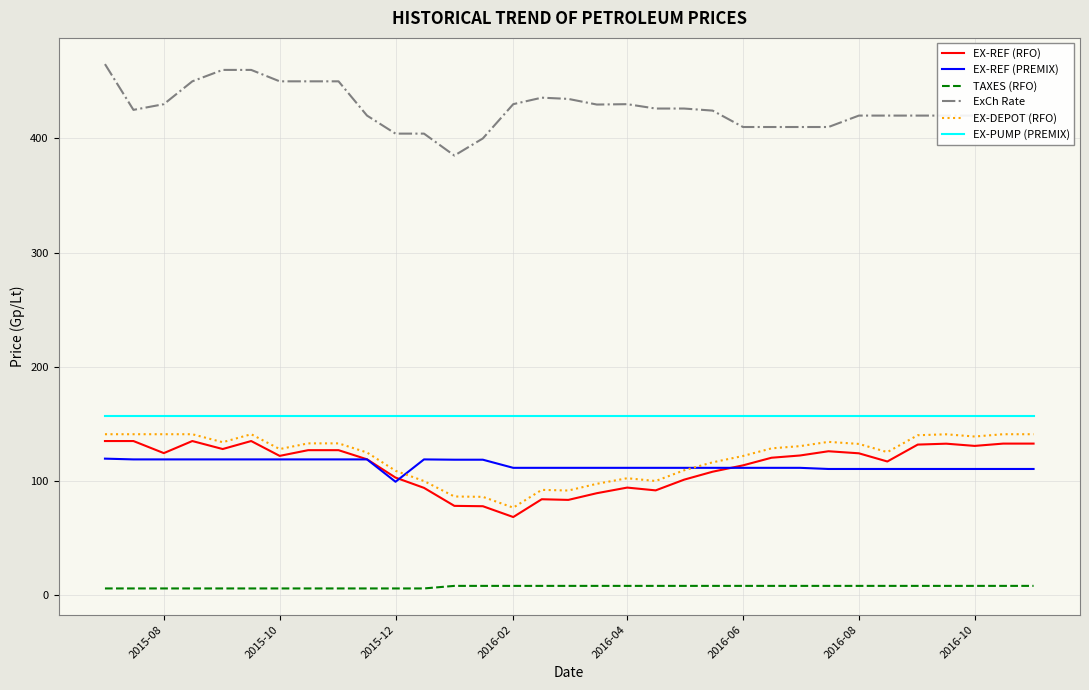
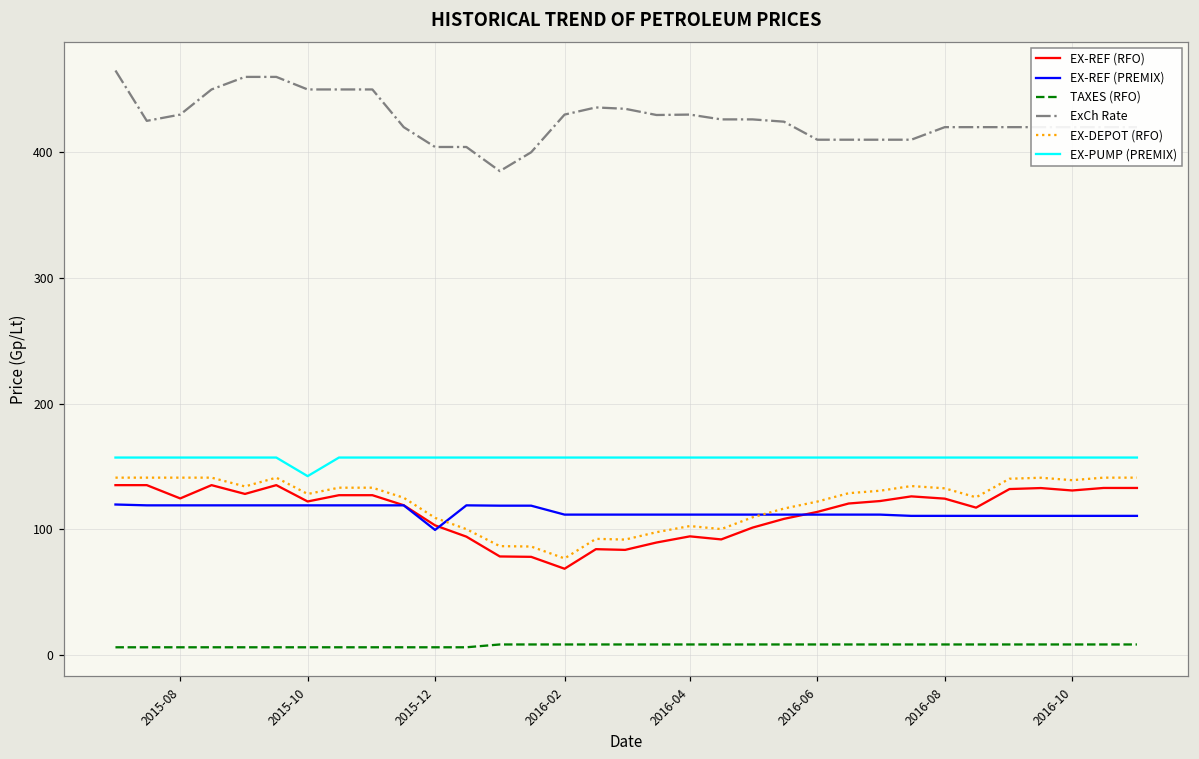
EX-PUMP (PREMIX), 2015-10: 157 -> 142
